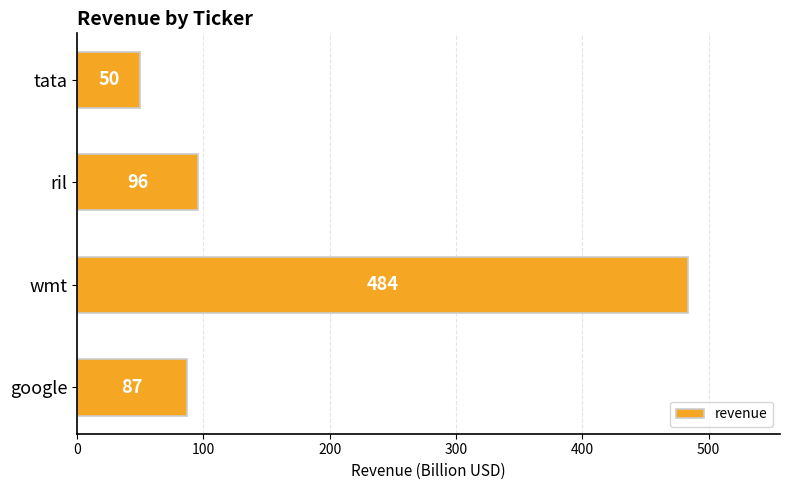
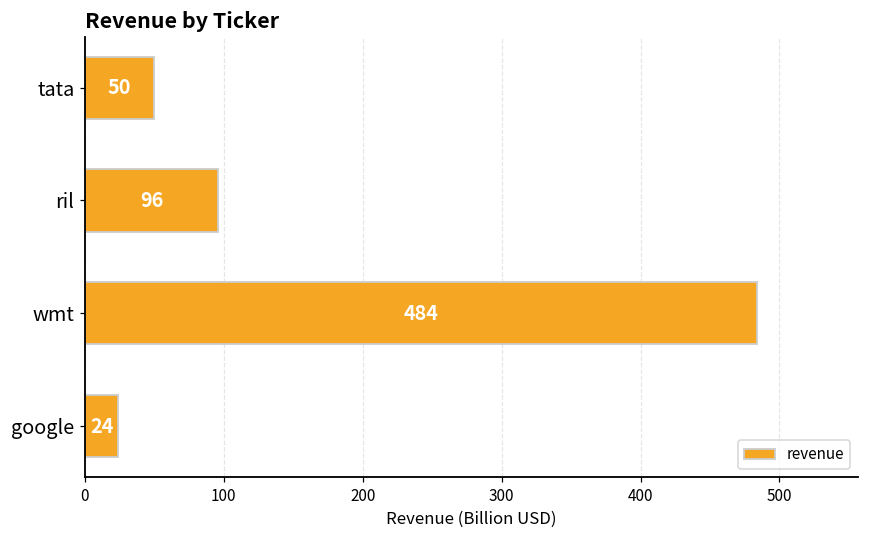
google: 87 -> 24
